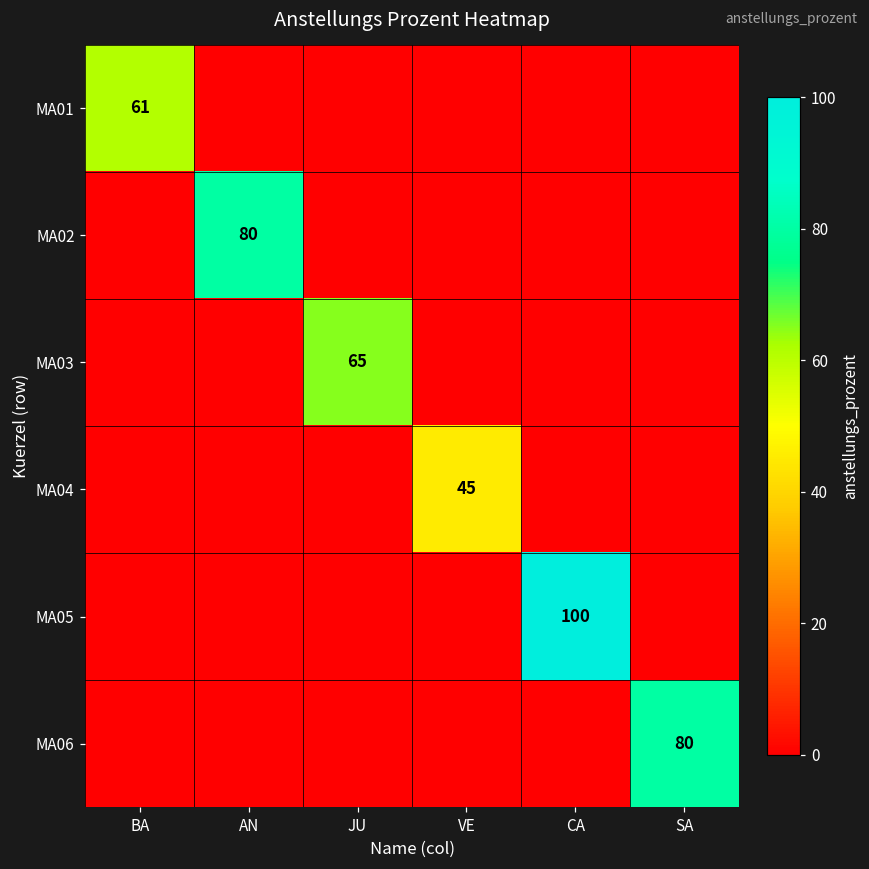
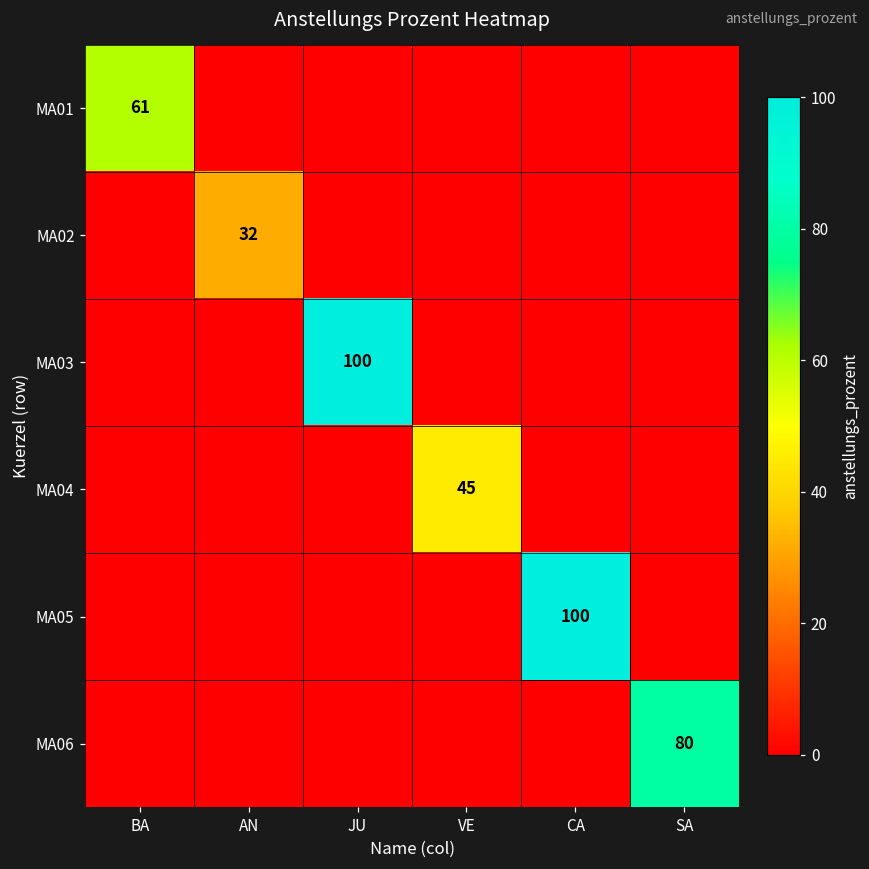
MA02, AN: 80 -> 32
MA03, JU: 65 -> 100
